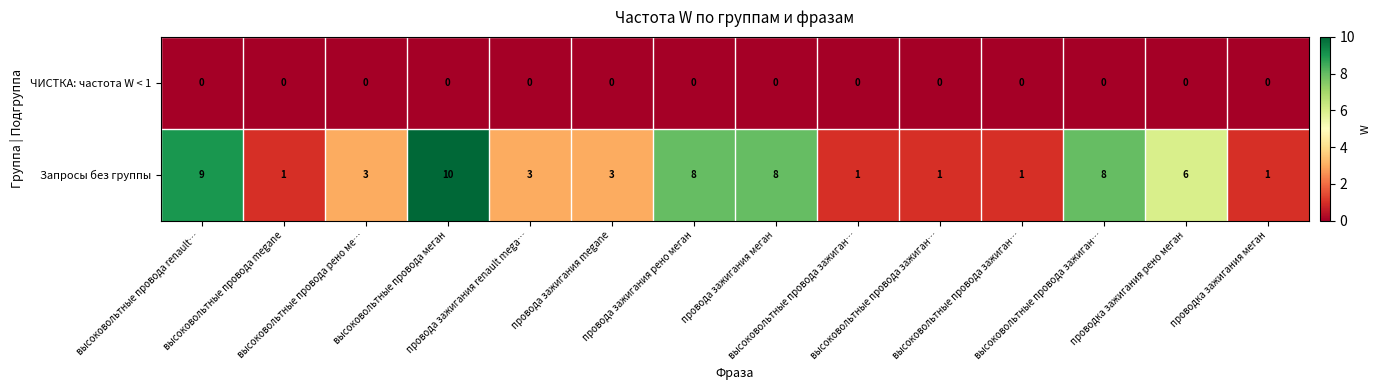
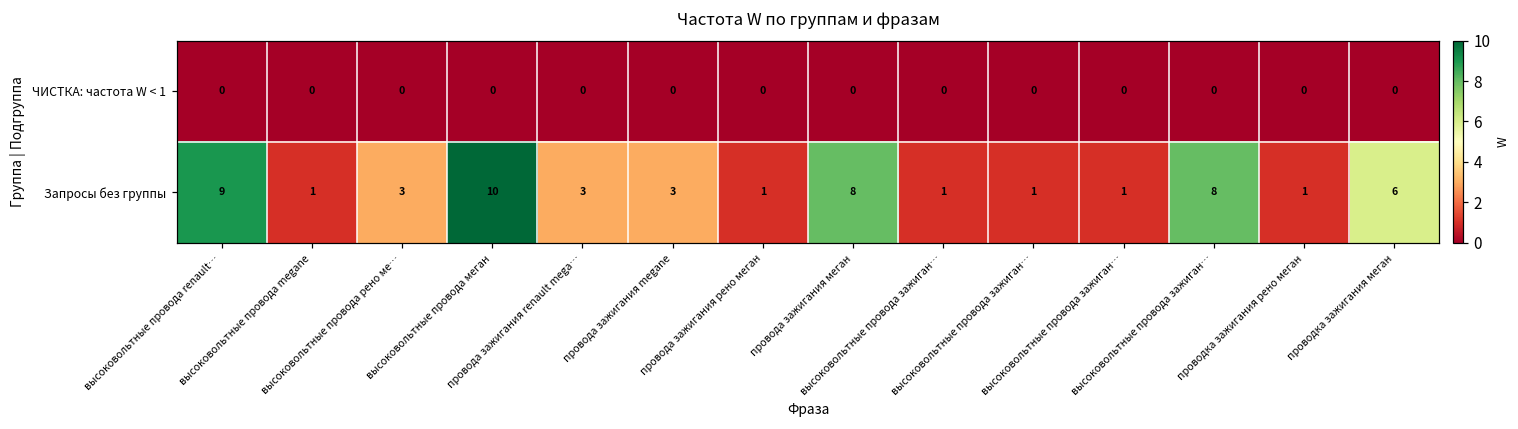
Запросы без группы, провода зажигания рено меган: 8 -> 1
Запросы без группы, проводка зажигания рено меган: 6 -> 1
Запросы без группы, проводка зажигания меган: 1 -> 6
